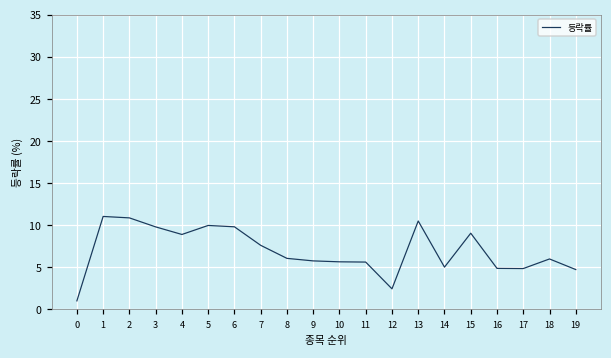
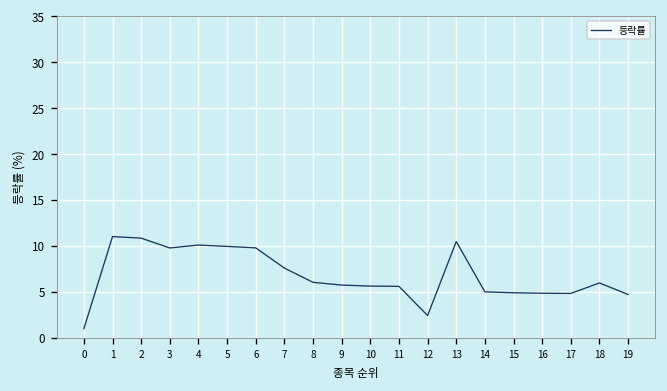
4: 9 -> 10
15: 9 -> 5
